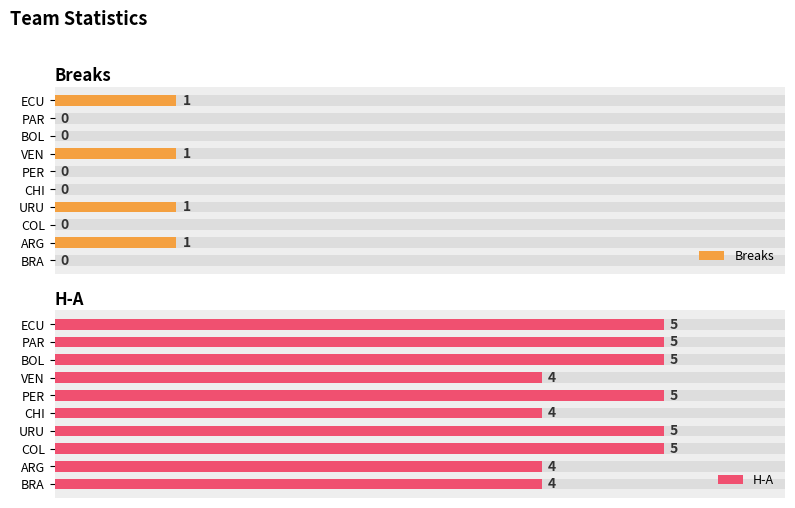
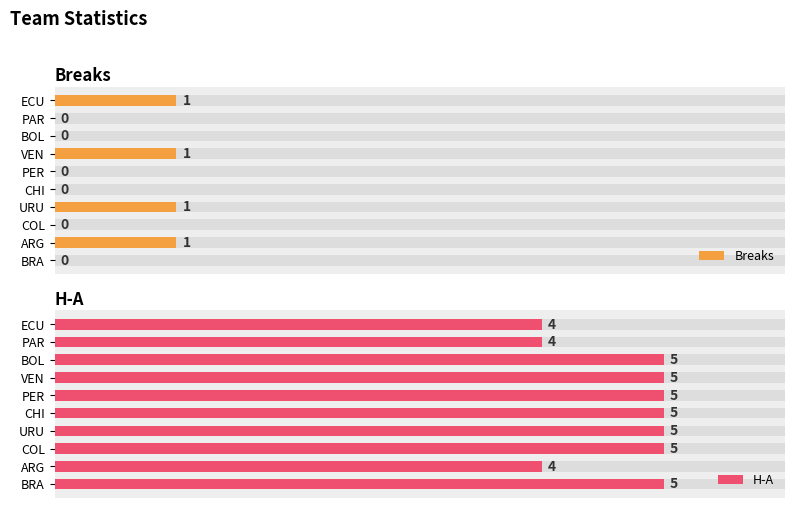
H-A, H-A, ECU: 5 -> 4
H-A, H-A, PAR: 5 -> 4
H-A, H-A, VEN: 4 -> 5
H-A, H-A, CHI: 4 -> 5
H-A, H-A, BRA: 4 -> 5
